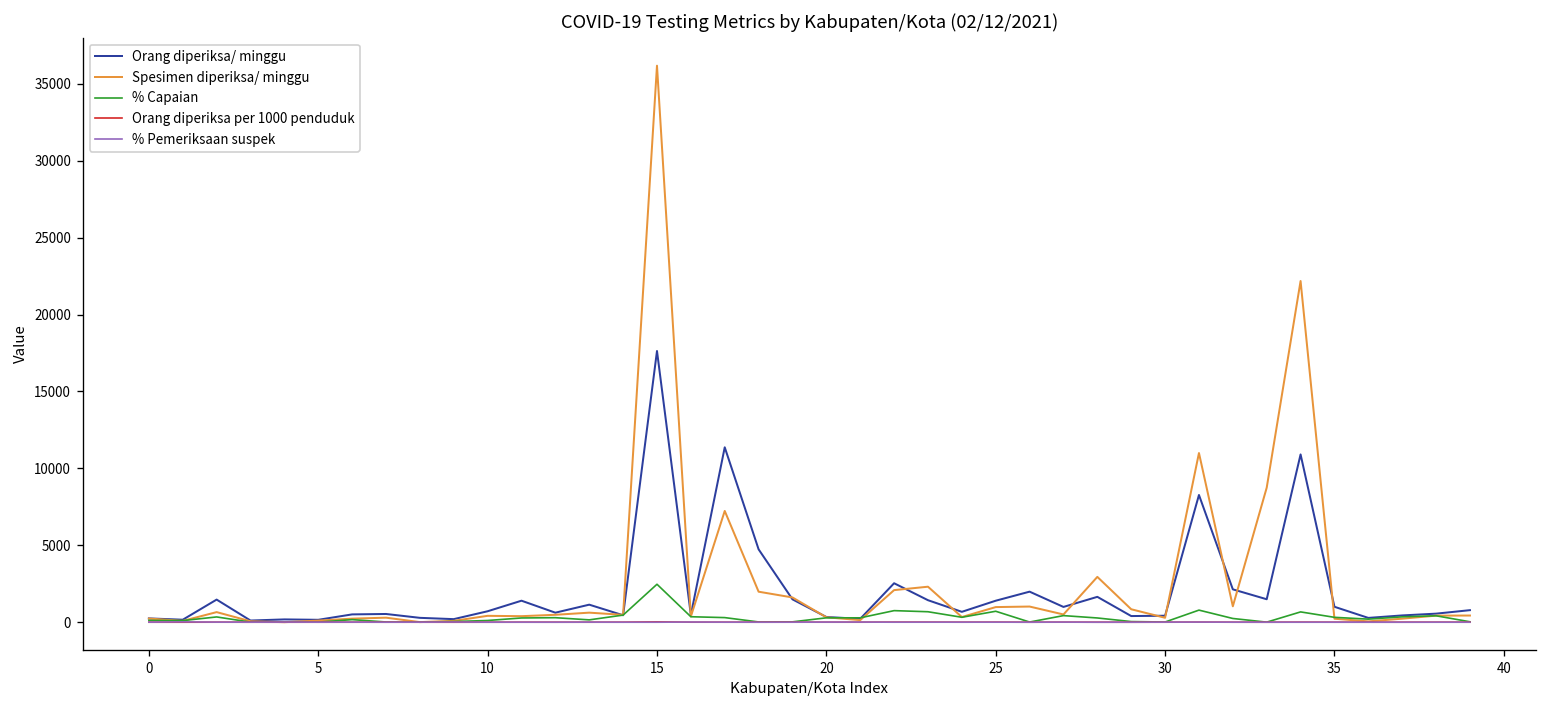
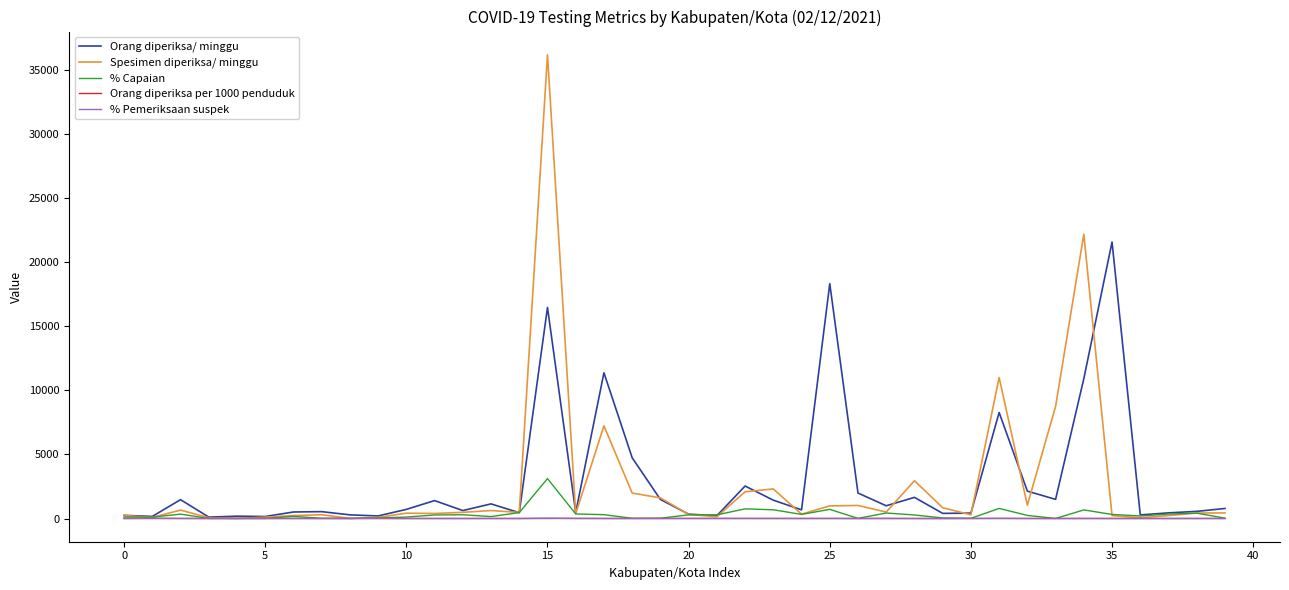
Orang diperiksa/ minggu, 15: 17600 -> 16500
% Capaian, 15: 2500 -> 3100
Orang diperiksa/ minggu, 25: 1400 -> 18300
Orang diperiksa/ minggu, 35: 1000 -> 21600
